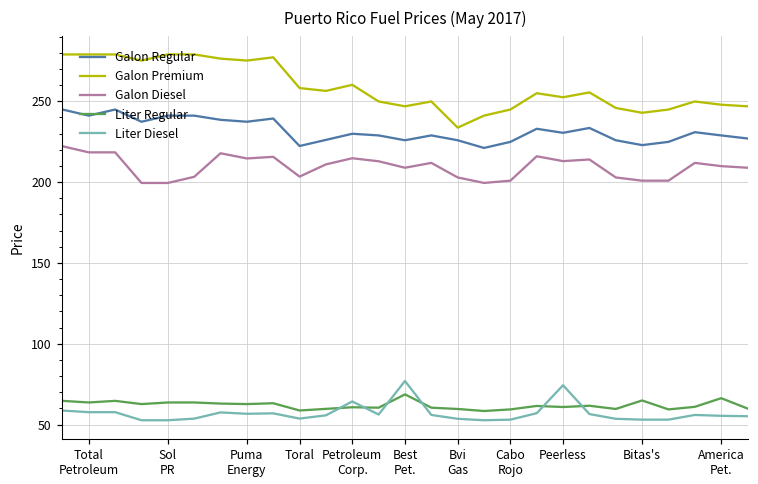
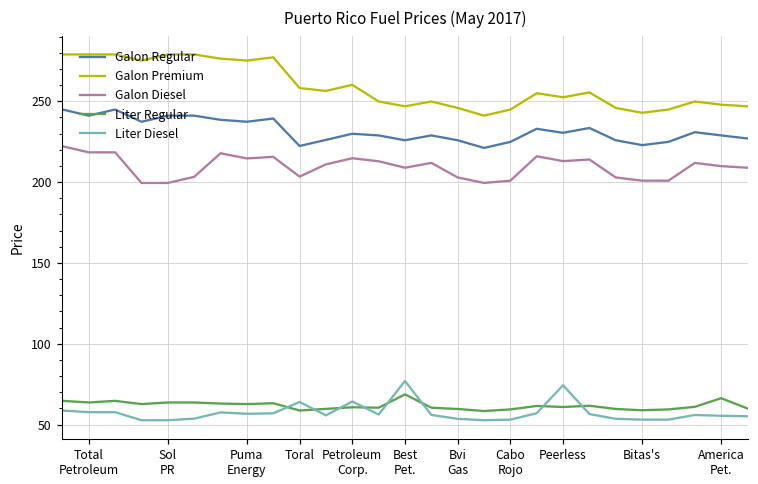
Liter Diesel, Toral: 54 -> 64
Galon Premium, Bvi Gas: 234 -> 246
Liter Regular, Bitas's: 65 -> 59
